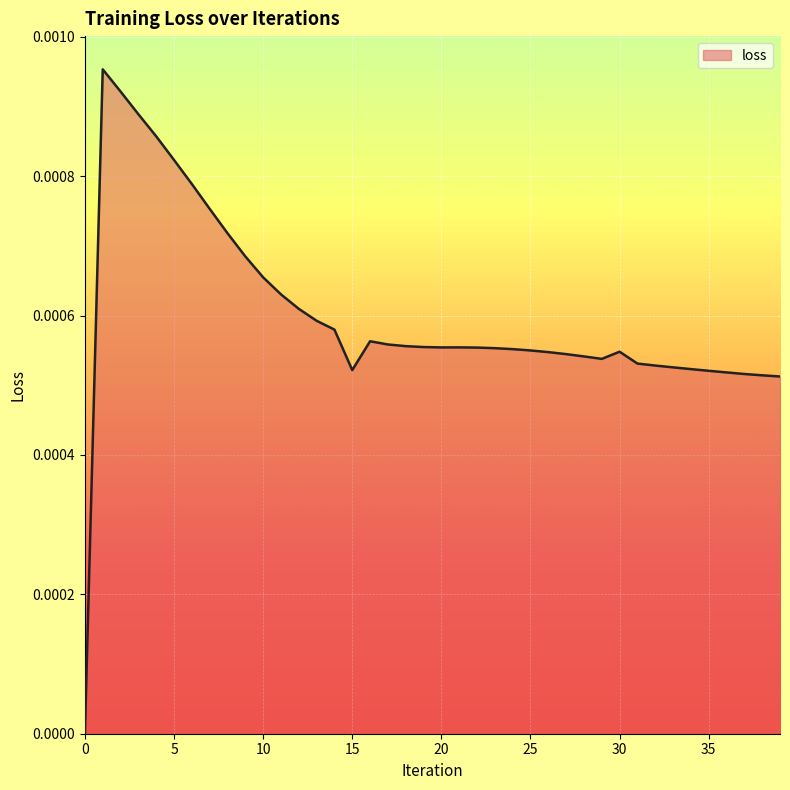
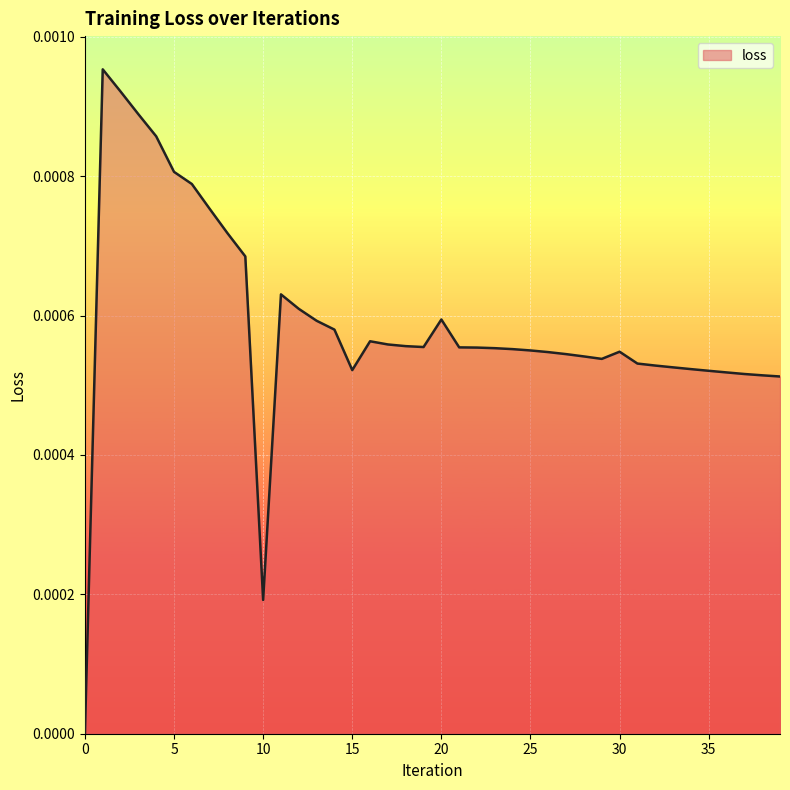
5: 0.00082 -> 0.00081
10: 0.00065 -> 0.00019
20: 0.00055 -> 0.00059
